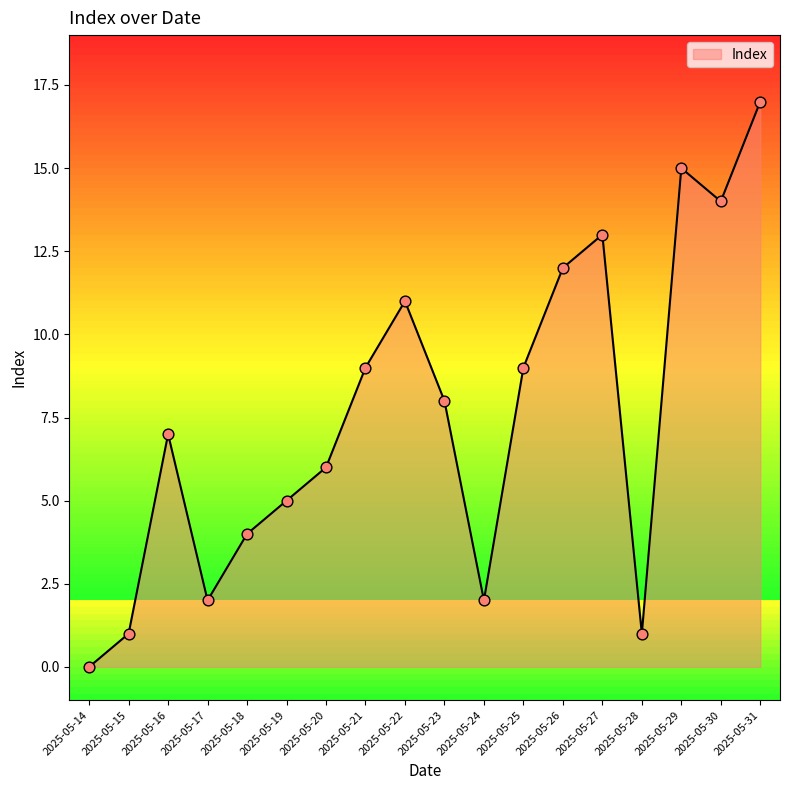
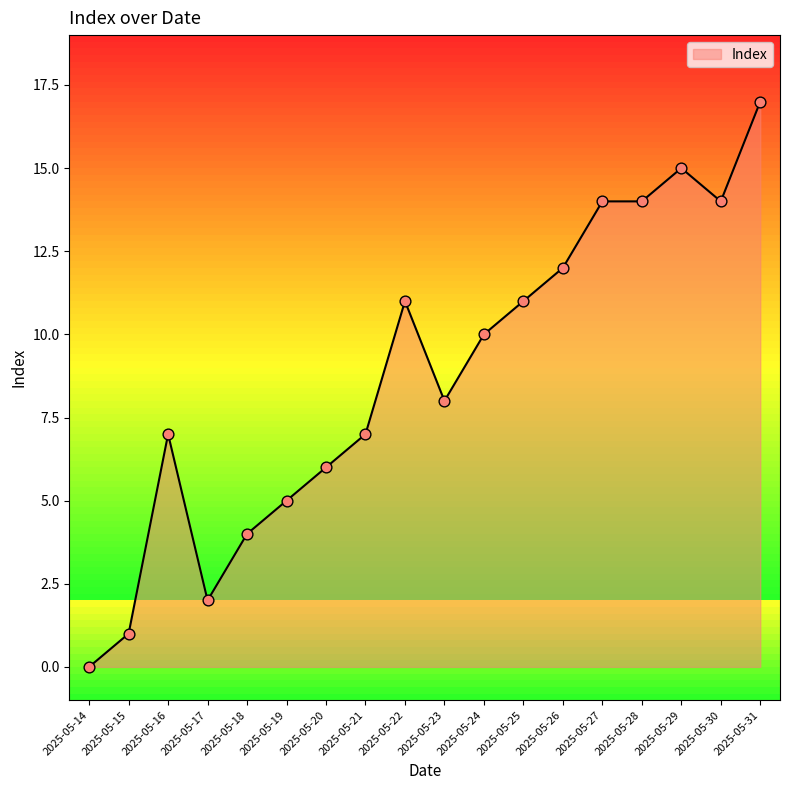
2025-05-21: 9 -> 7
2025-05-24: 2 -> 10
2025-05-25: 9 -> 11
2025-05-27: 13 -> 14
2025-05-28: 1 -> 14
